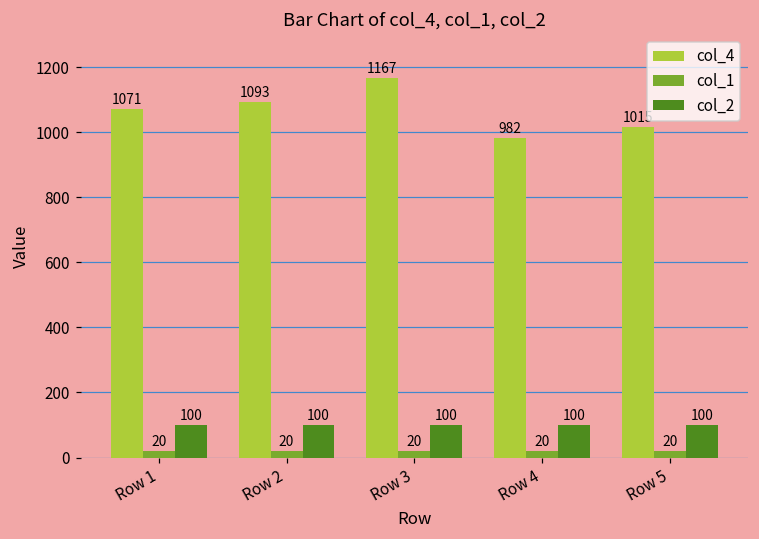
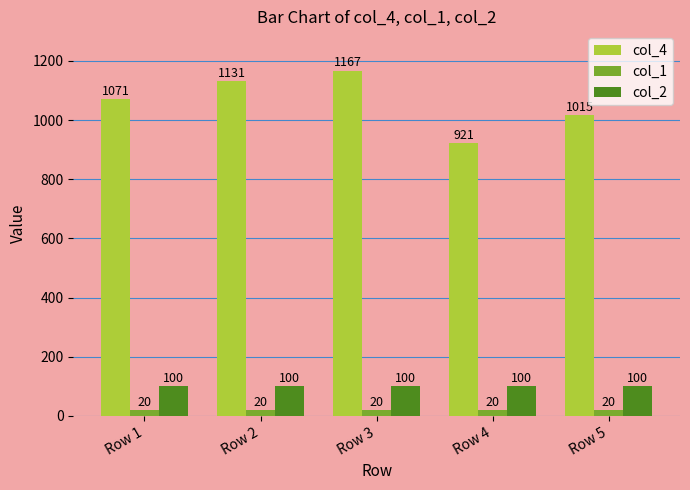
col_4, Row 2: 1093 -> 1131
col_4, Row 4: 982 -> 921
